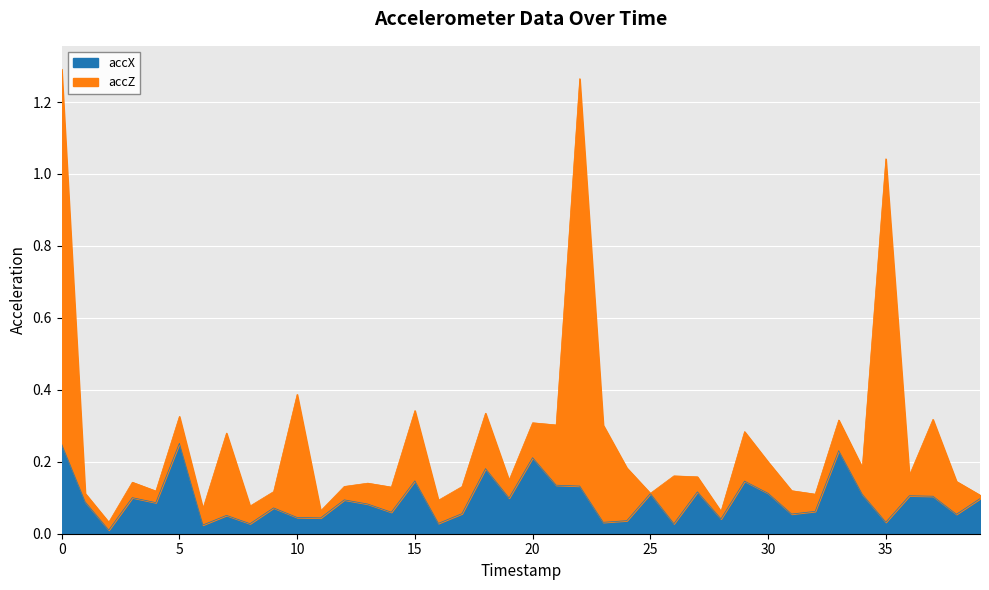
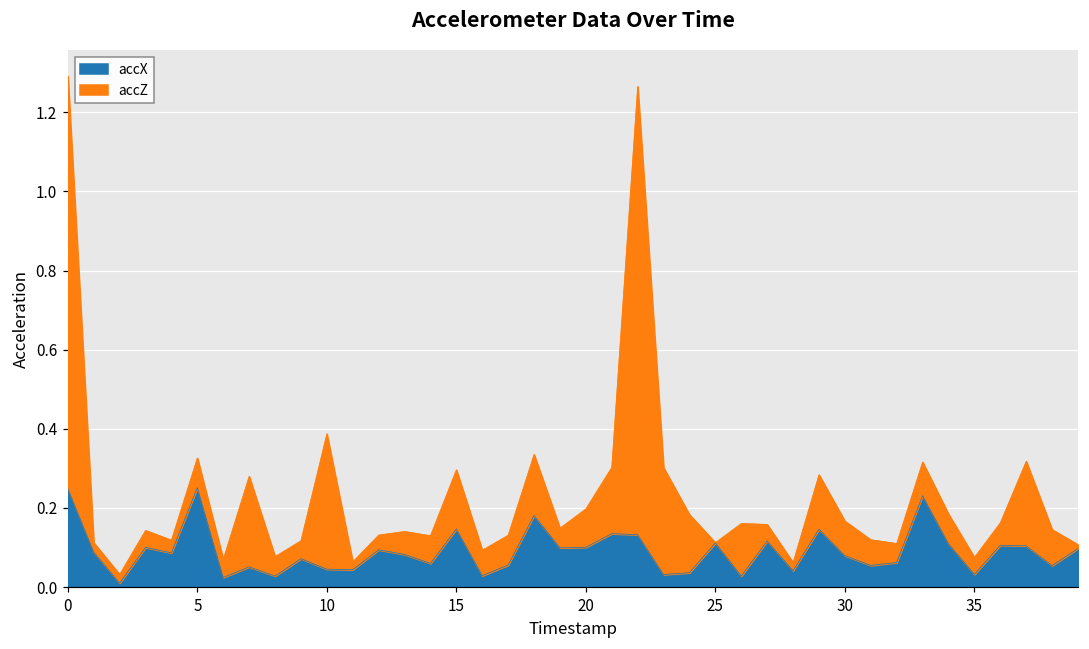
accZ, 15: 0.20 -> 0.15
accX, 20: 0.21 -> 0.10
accX, 30: 0.11 -> 0.08
accZ, 35: 1.01 -> 0.04
